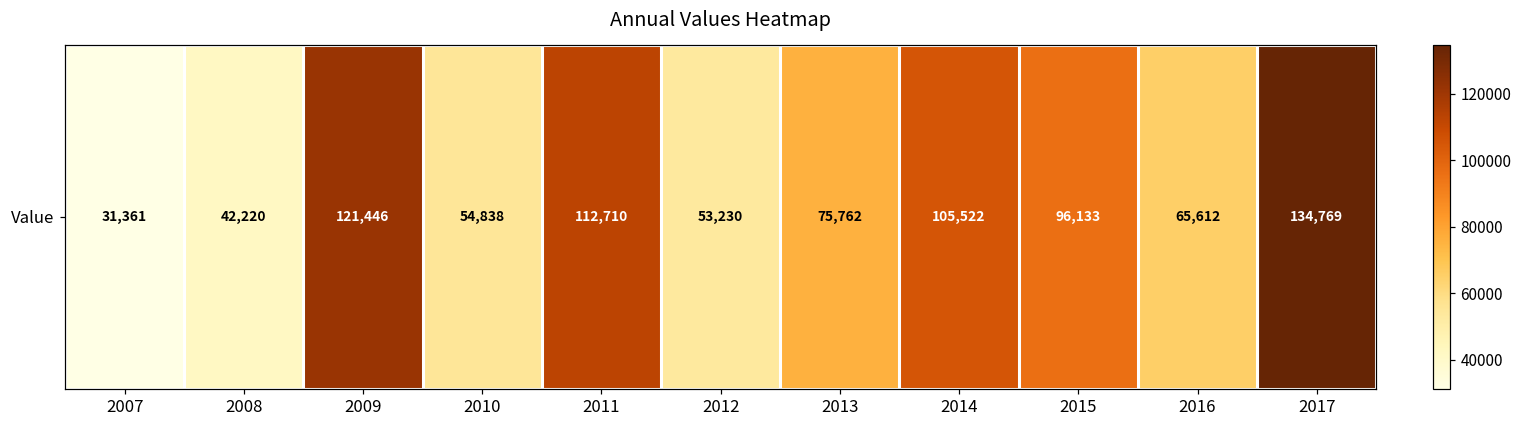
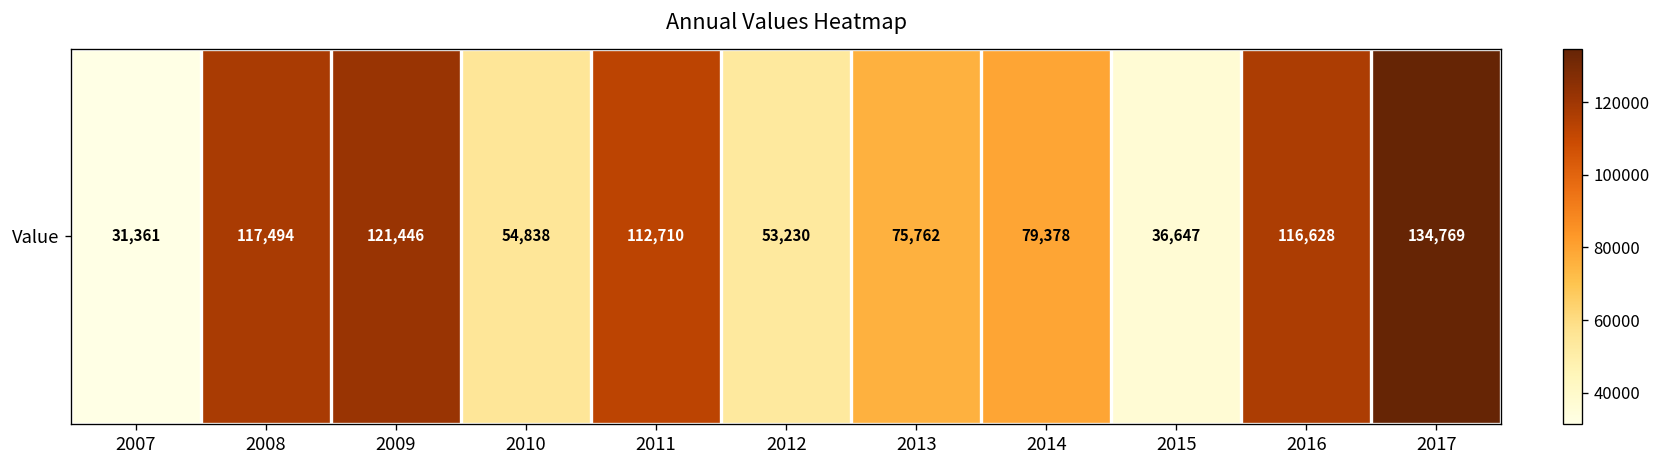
Value, 2008: 42,220 -> 117,494
Value, 2014: 105,522 -> 79,378
Value, 2015: 96,133 -> 36,647
Value, 2016: 65,612 -> 116,628
